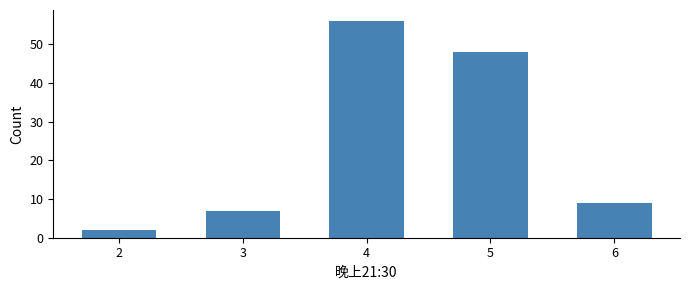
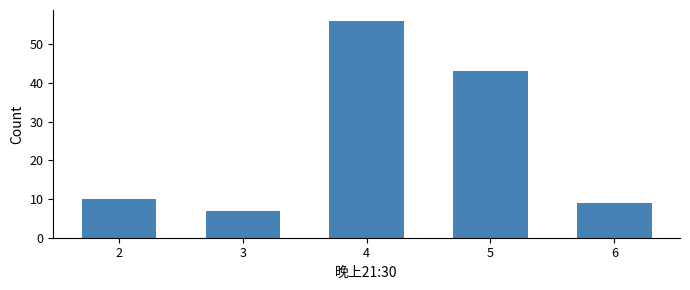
2: 2 -> 10
5: 48 -> 43
